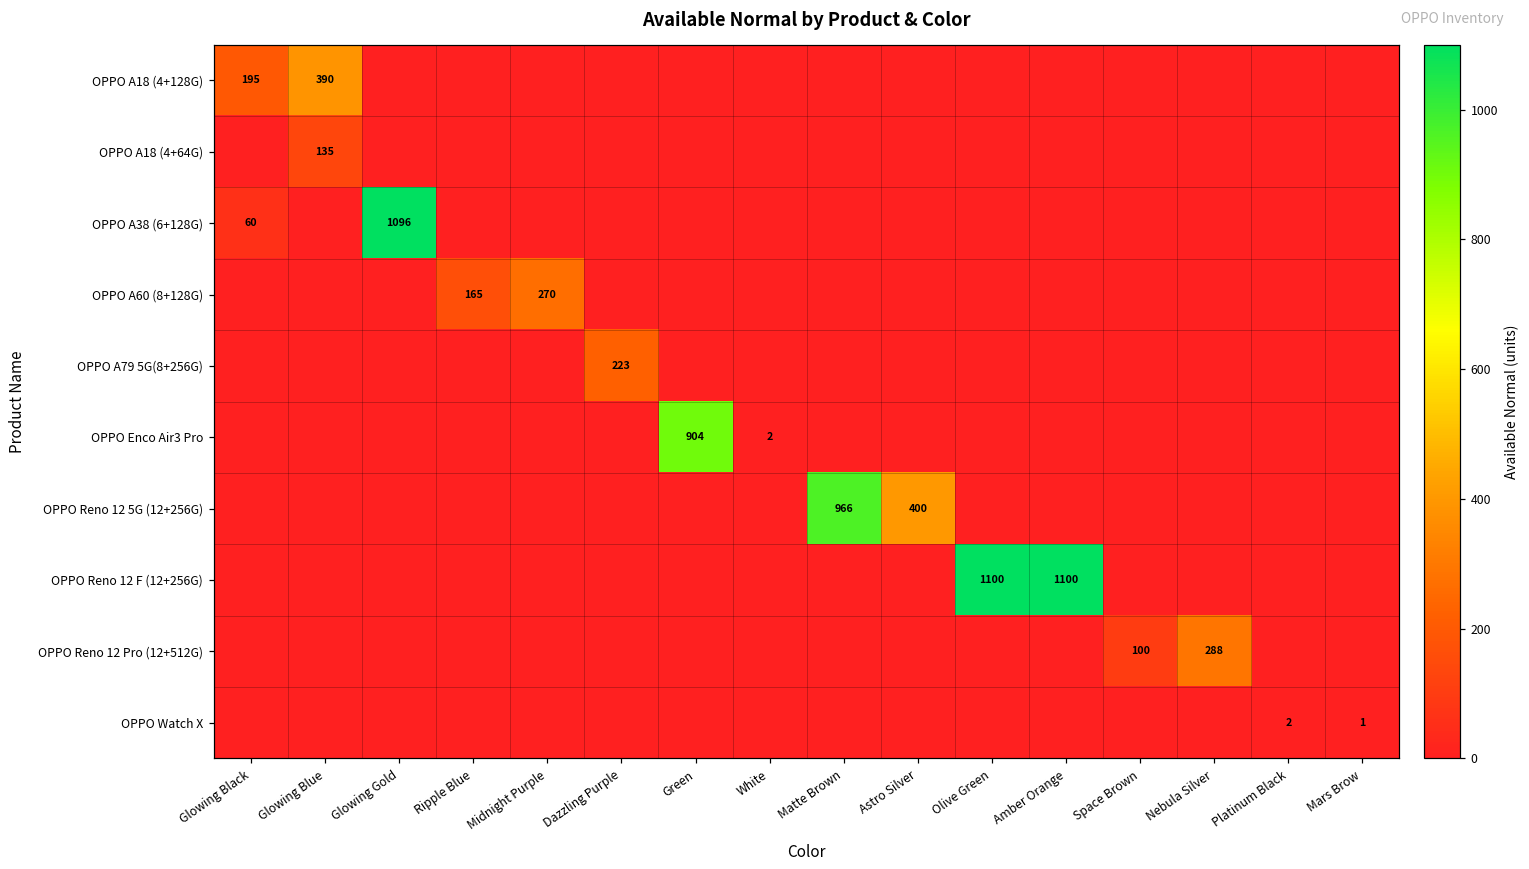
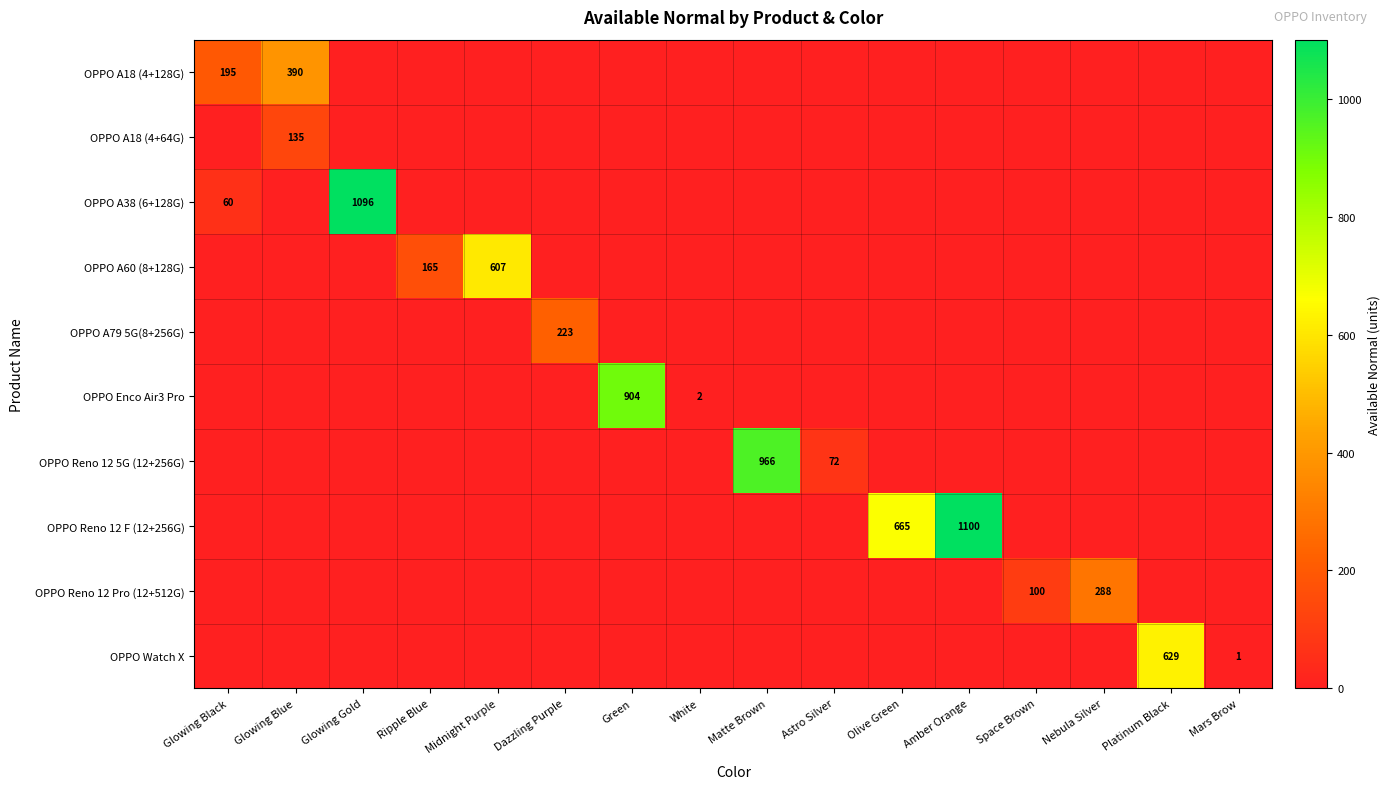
OPPO A60 (8+128G), Midnight Purple: 270 -> 607
OPPO Reno 12 5G (12+256G), Astro Silver: 400 -> 72
OPPO Reno 12 F (12+256G), Olive Green: 1100 -> 665
OPPO Watch X, Platinum Black: 2 -> 629
